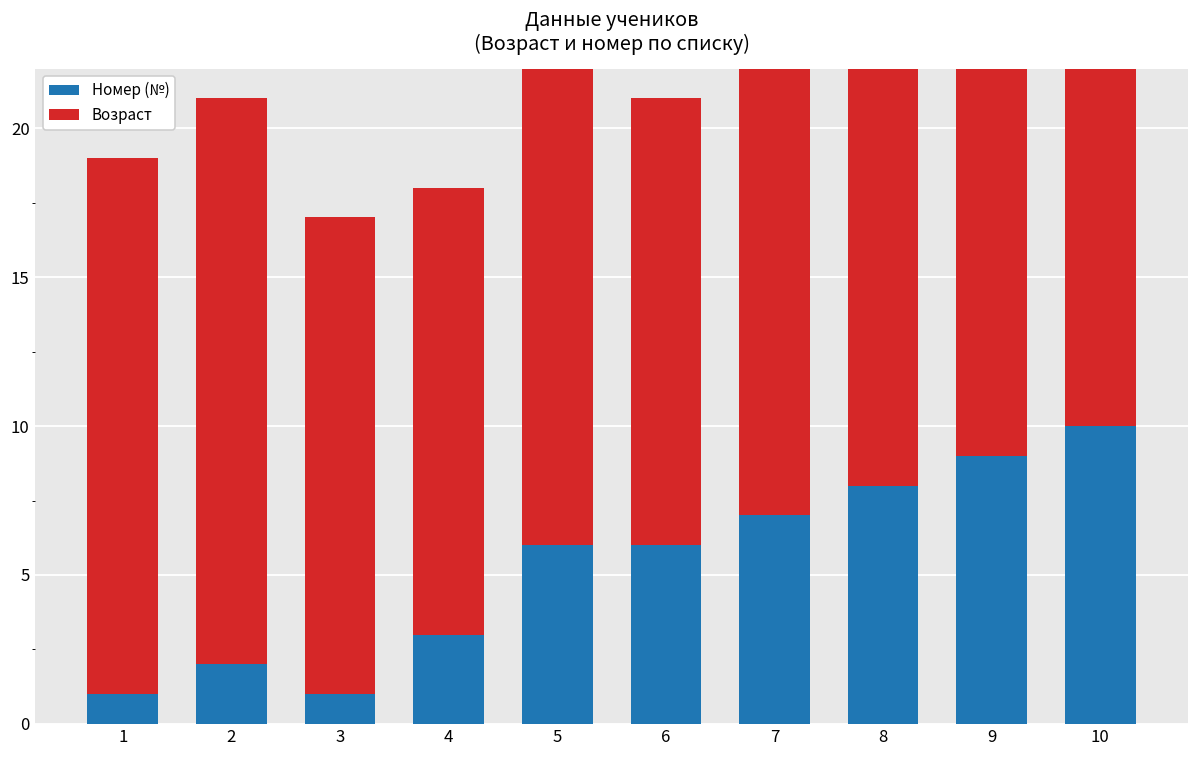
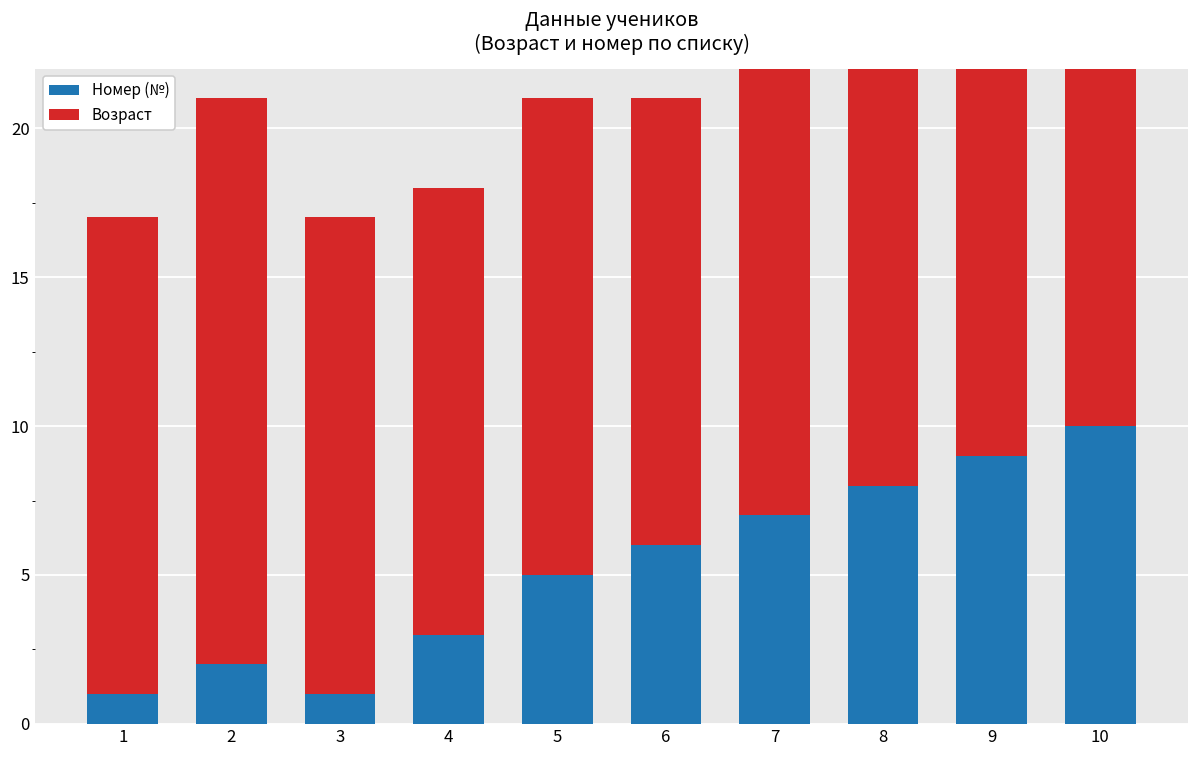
Возраст, 1: 18 -> 16
Номер (№), 5: 6 -> 5
